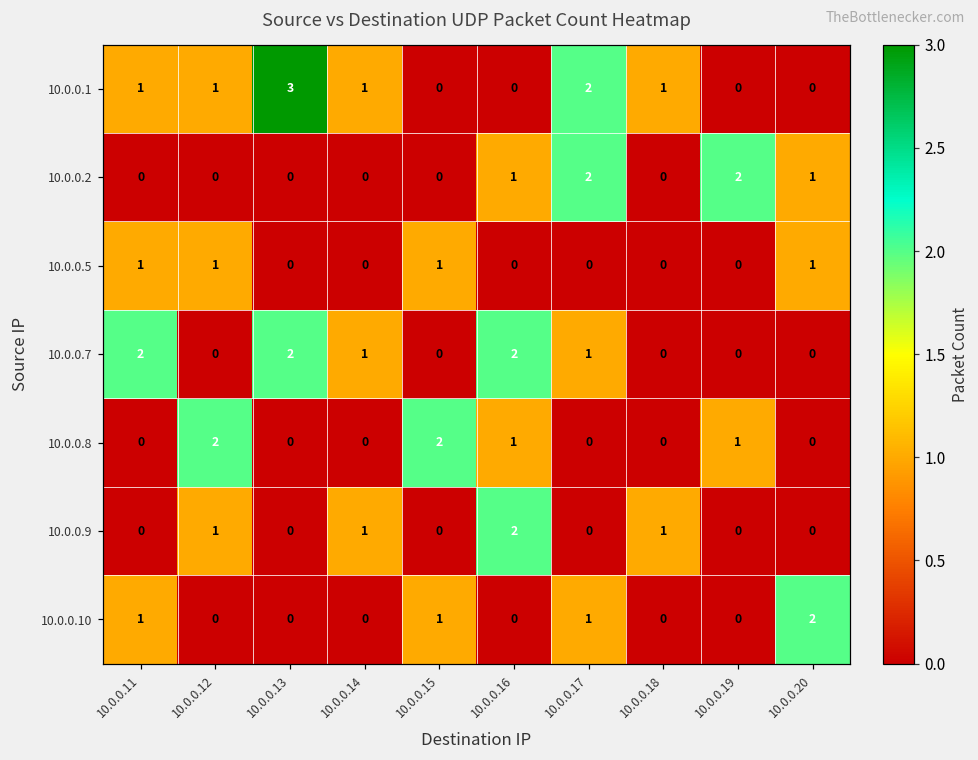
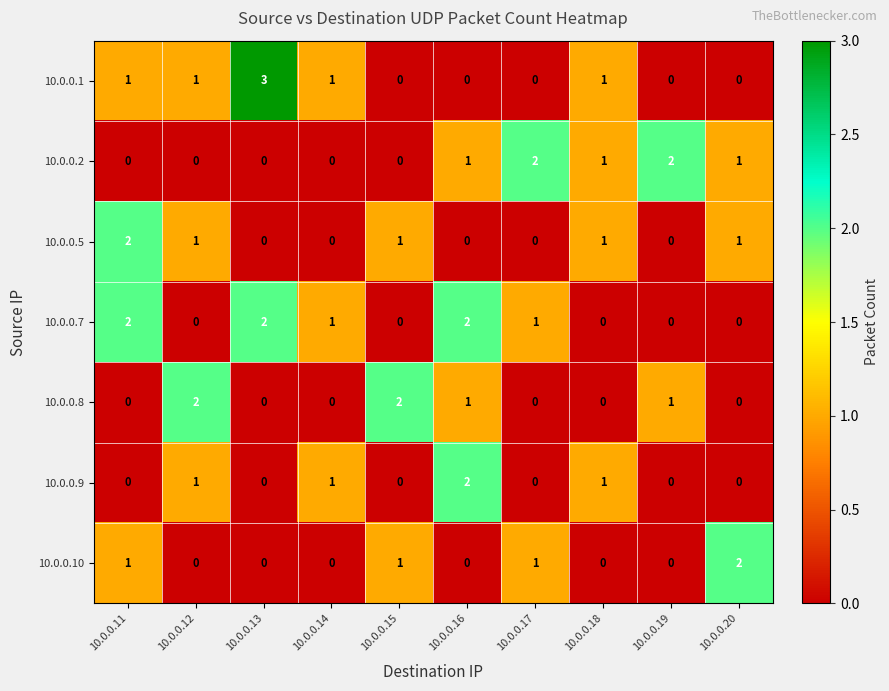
10.0.0.1, 10.0.0.17: 2 -> 0
10.0.0.2, 10.0.0.18: 0 -> 1
10.0.0.5, 10.0.0.11: 1 -> 2
10.0.0.5, 10.0.0.18: 0 -> 1
